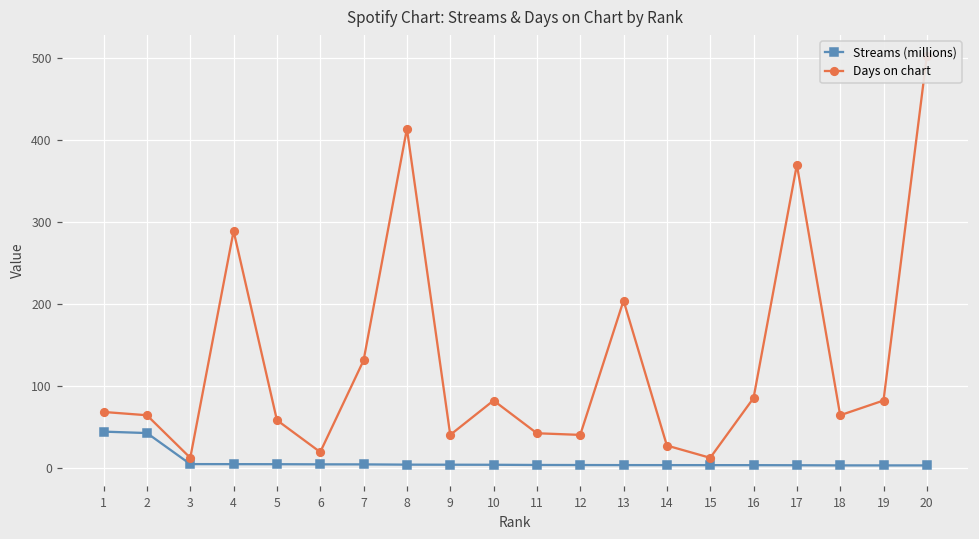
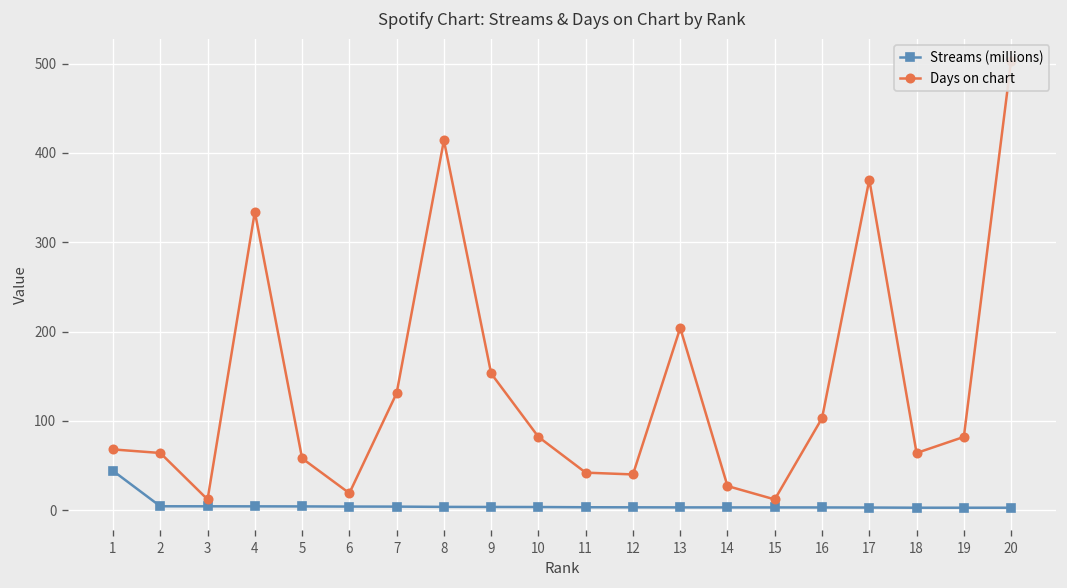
Streams (millions), 2: 40 -> 0
Days on chart, 4: 290 -> 330
Days on chart, 9: 40 -> 150
Days on chart, 16: 90 -> 100
